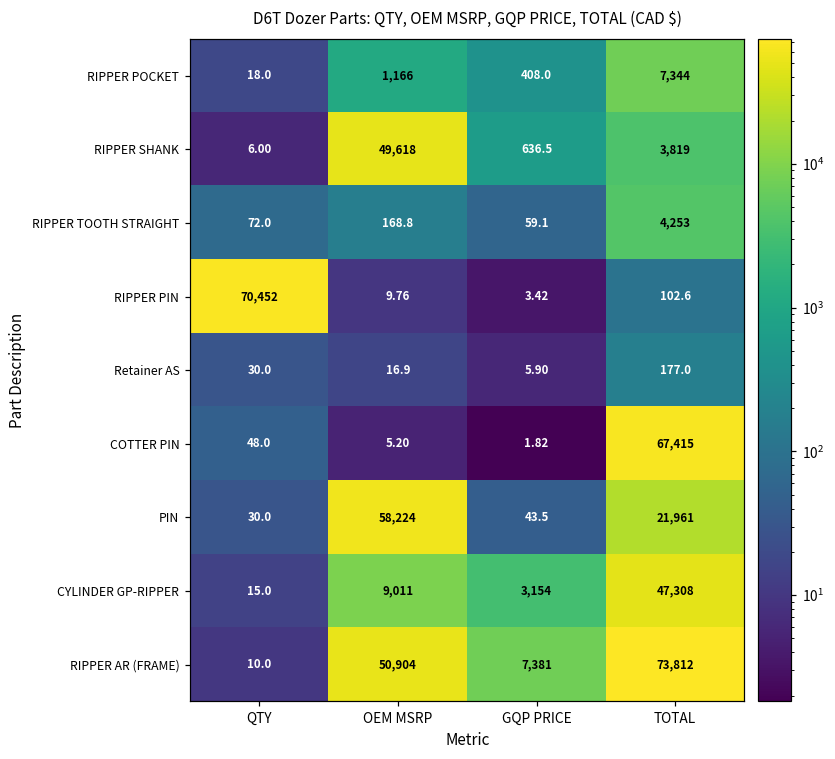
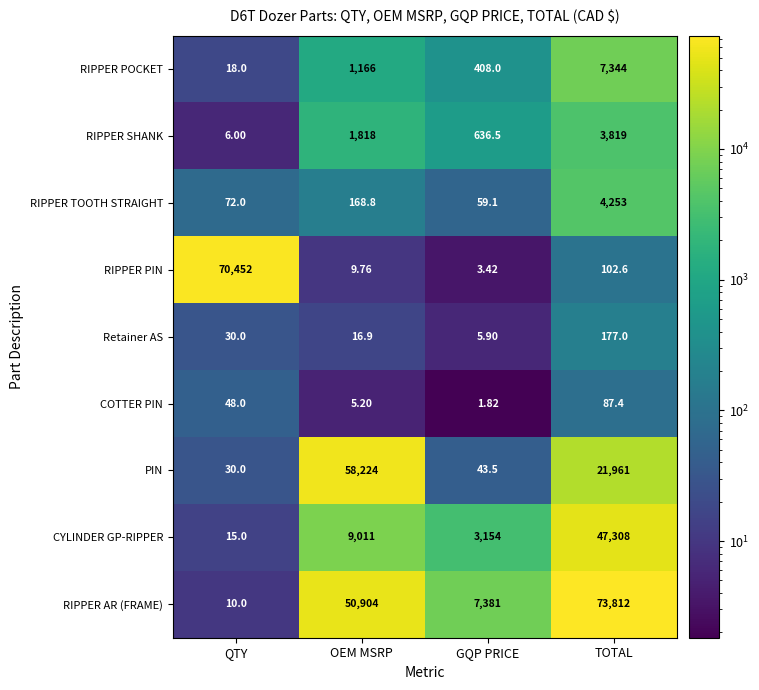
RIPPER SHANK, OEM MSRP: 49,618 -> 1,818
COTTER PIN, TOTAL: 67,415 -> 87.4
